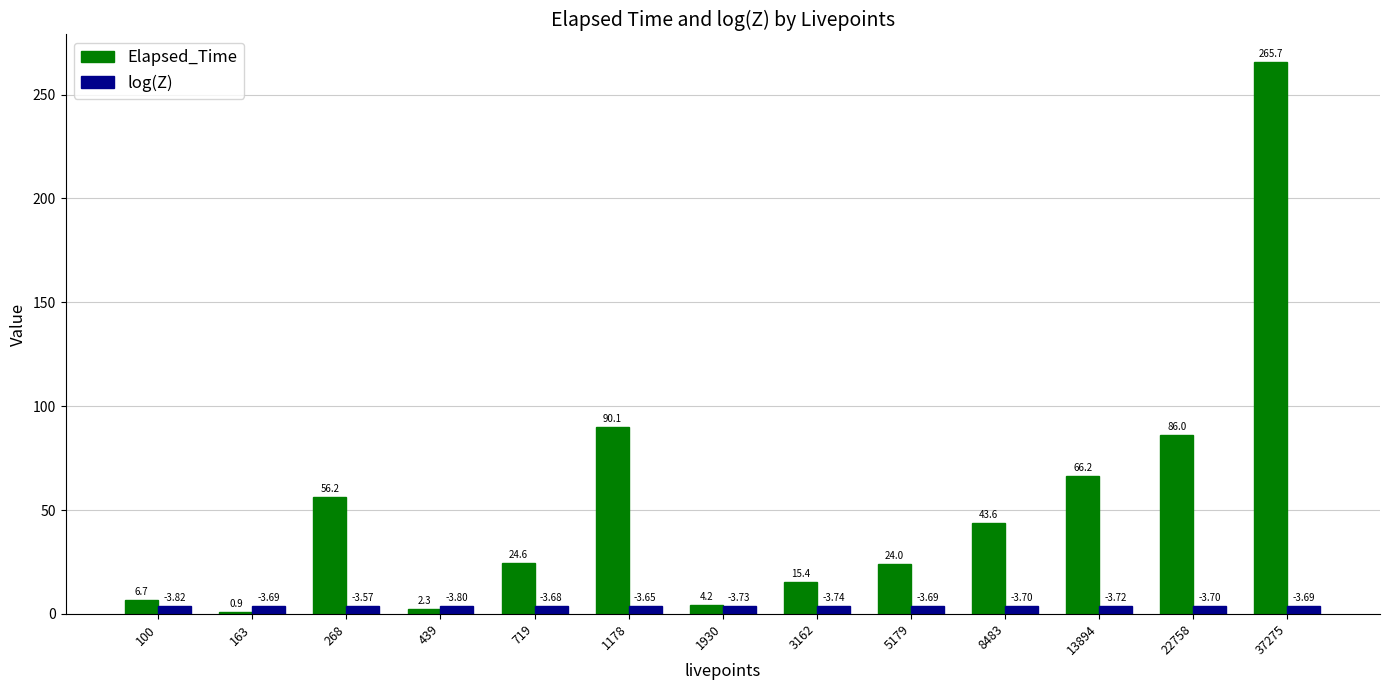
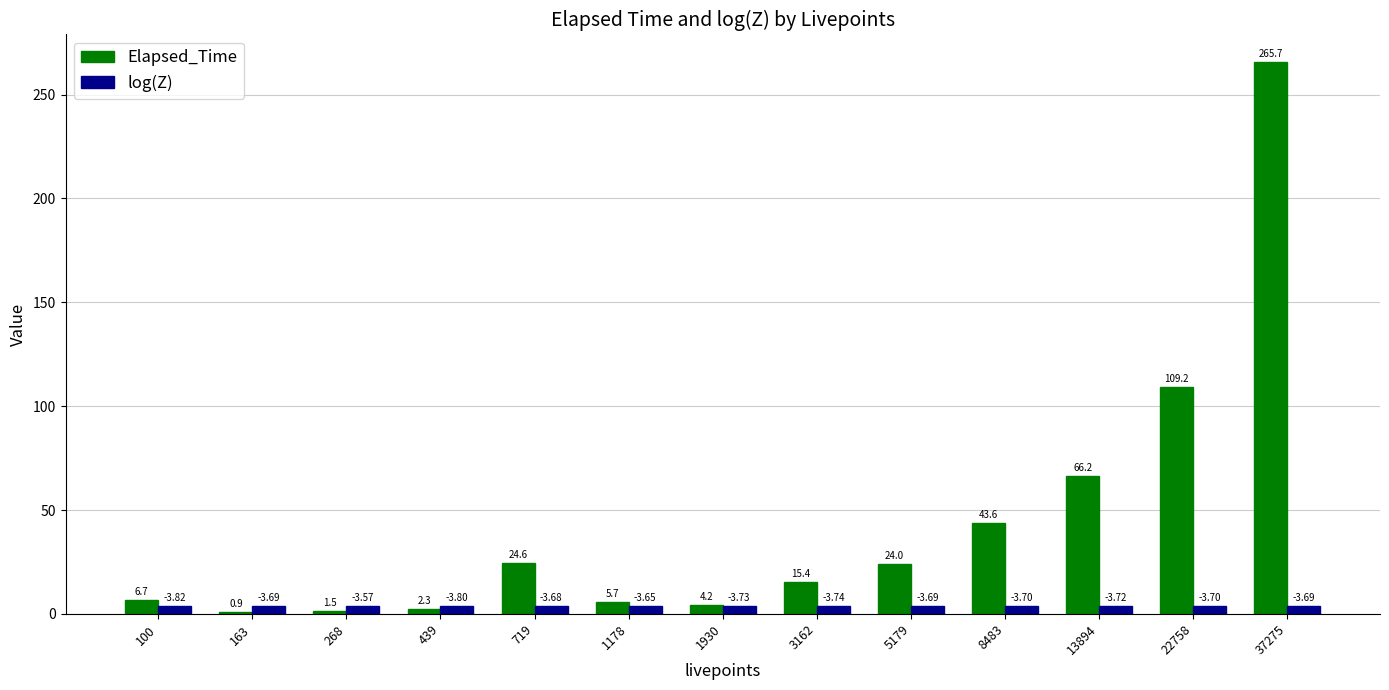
Elapsed_Time, 268: 56.2 -> 1.5
Elapsed_Time, 1178: 90.1 -> 5.7
Elapsed_Time, 22758: 86.0 -> 109.2
